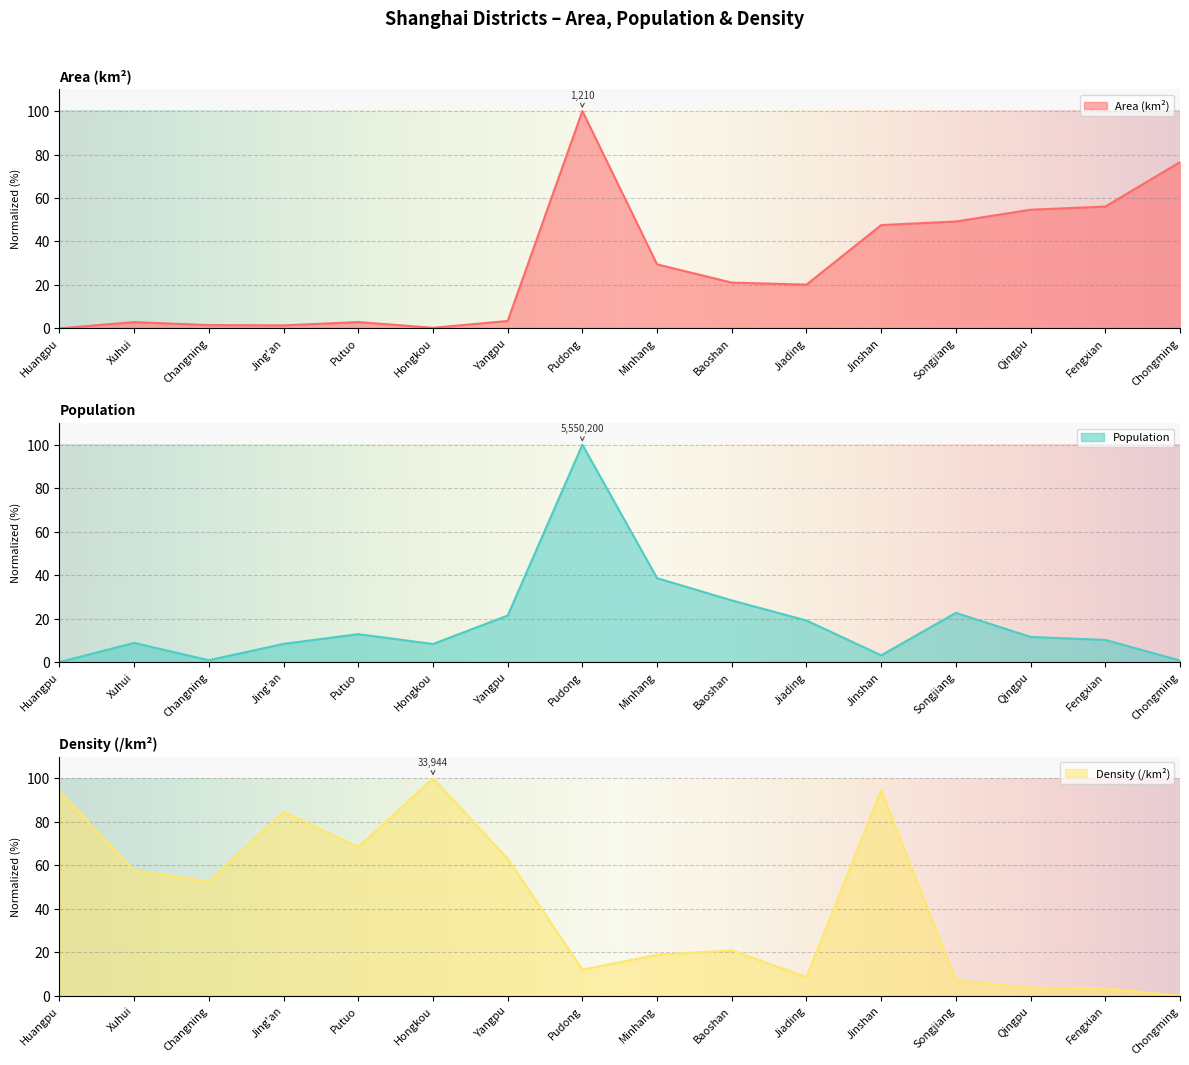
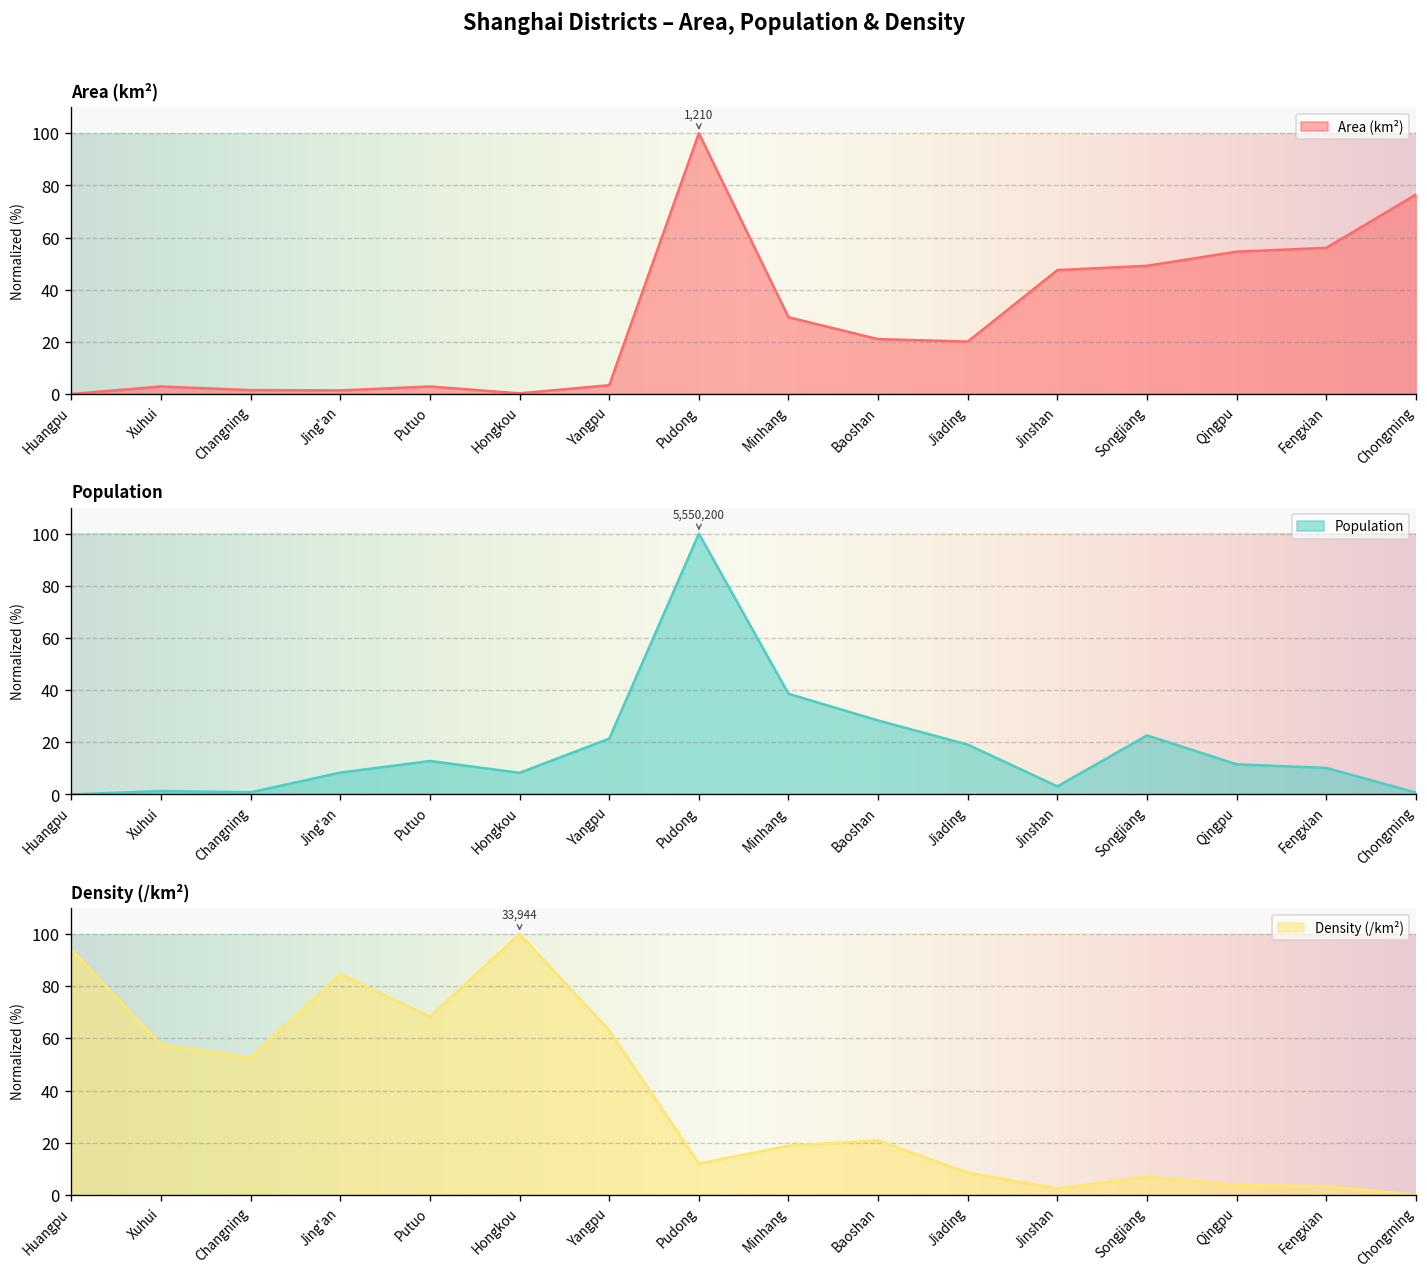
Population, Xuhui: 9 -> 1
Density (/km²), Jinshan: 94 -> 2
